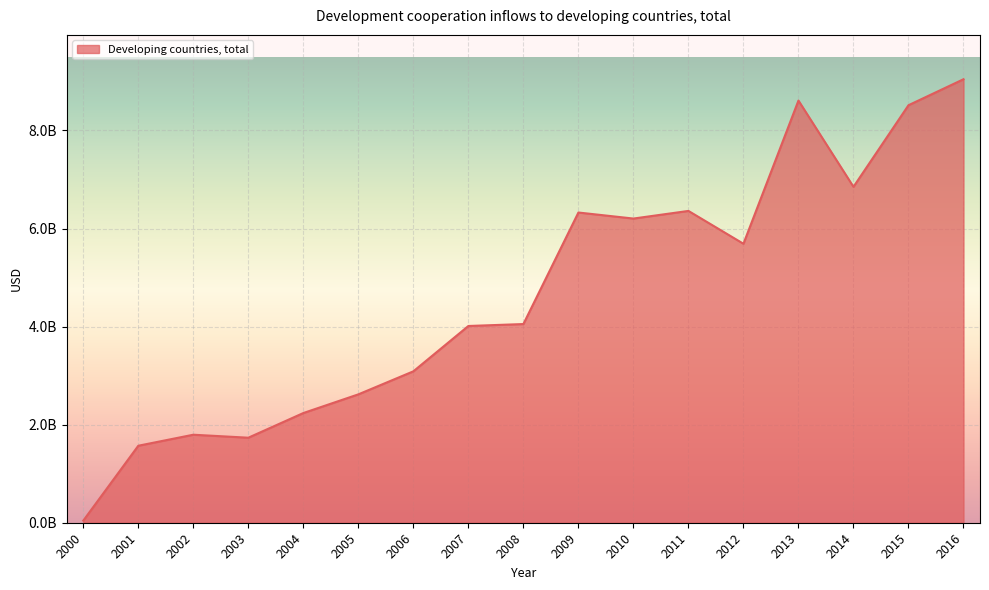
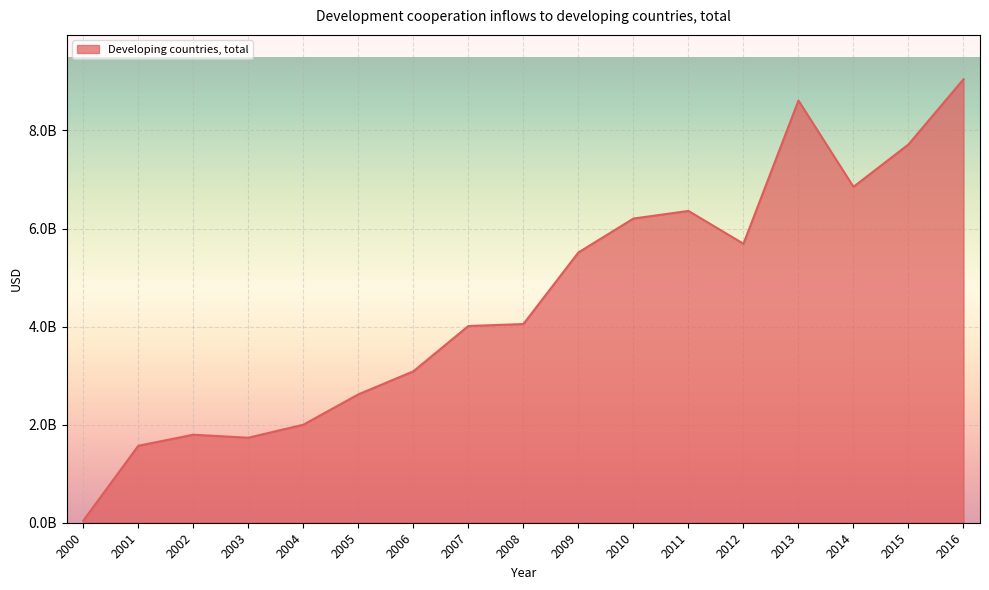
2004: 2200000000 -> 2000000000
2009: 6300000000 -> 5500000000
2015: 8500000000 -> 7700000000
